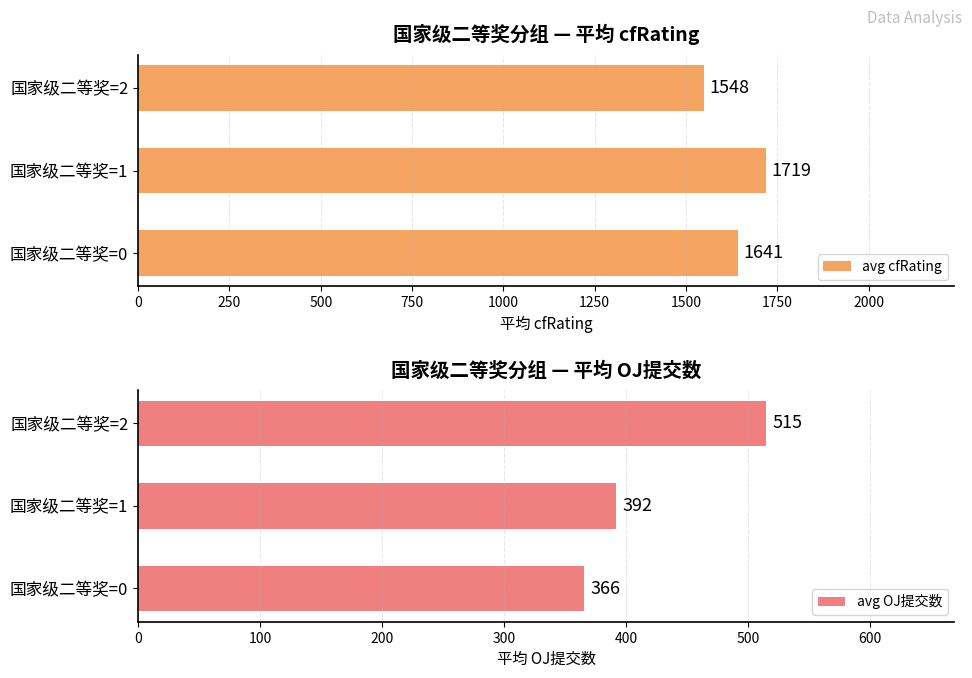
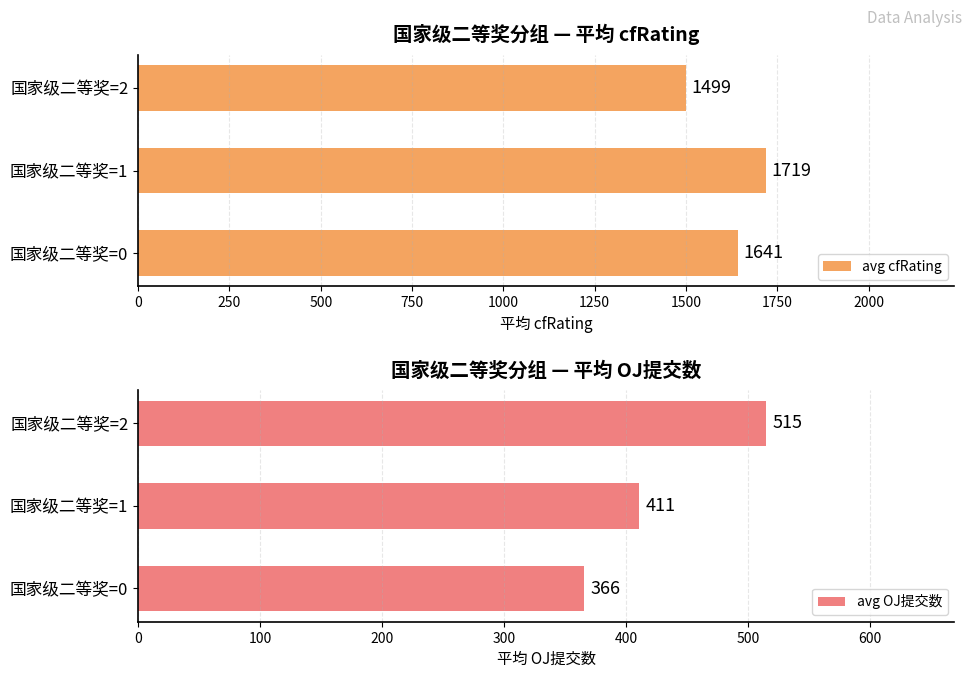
国家级二等奖分组 — 平均 cfRating, 国家级二等奖=2: 1548 -> 1499
国家级二等奖分组 — 平均 OJ提交数, 国家级二等奖=1: 392 -> 411
